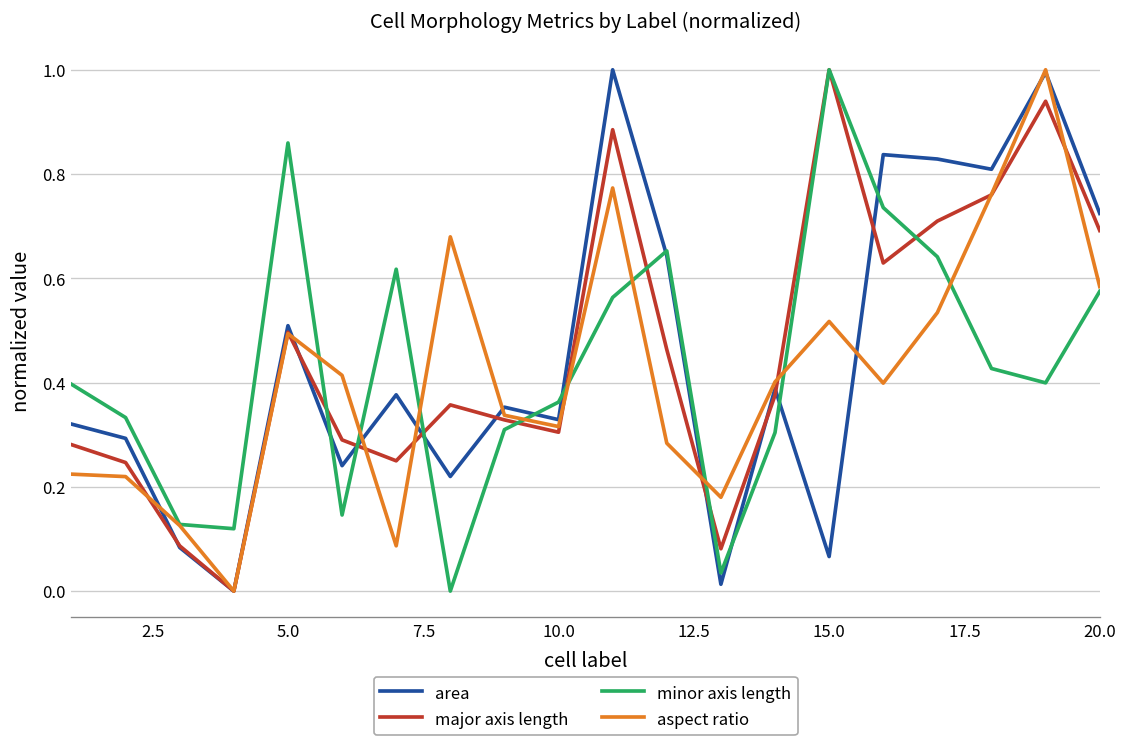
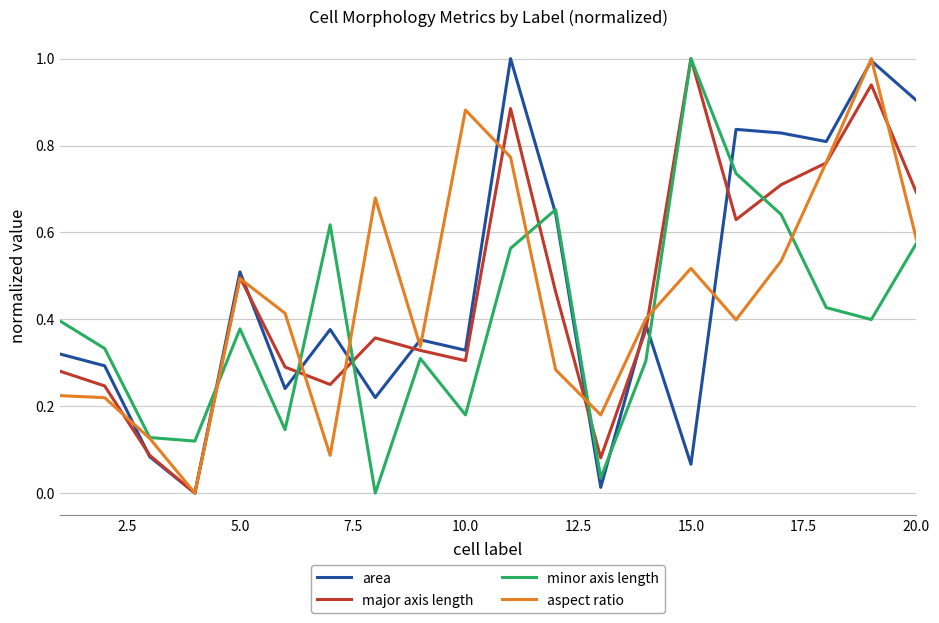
minor axis length, 5.0: 0.86 -> 0.38
minor axis length, 10.0: 0.36 -> 0.18
aspect ratio, 10.0: 0.32 -> 0.88
area, 20.0: 0.72 -> 0.90
